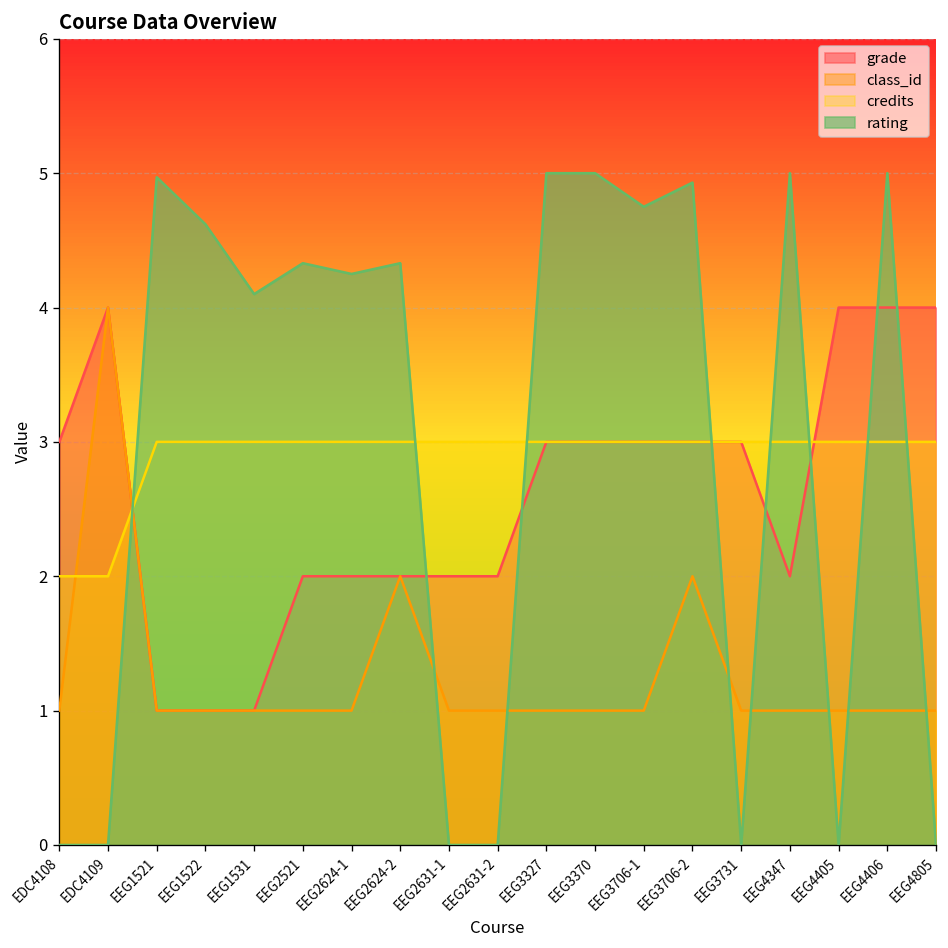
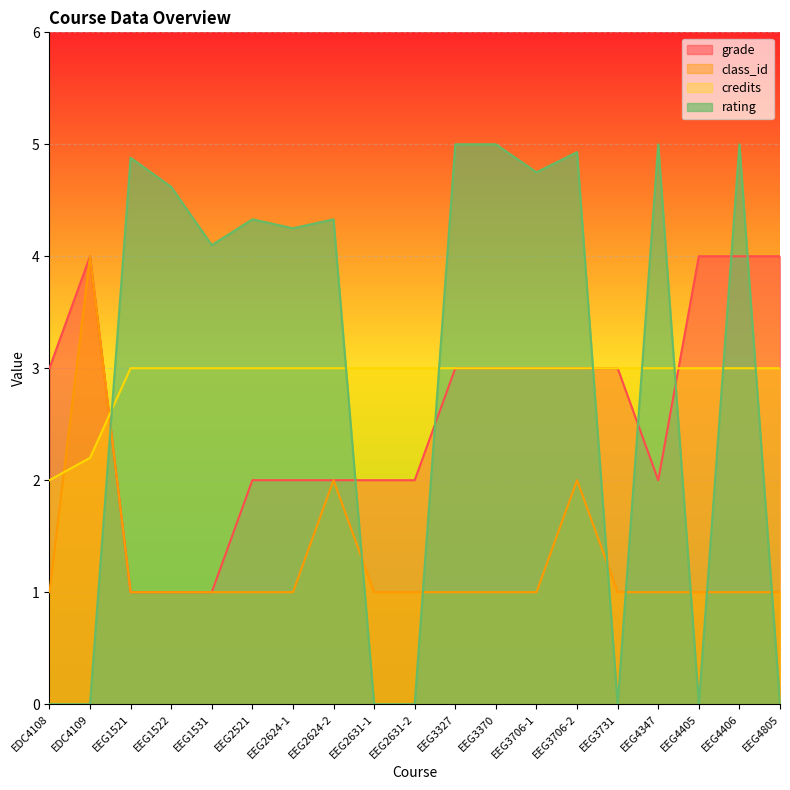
credits, EDC4109: 2.0 -> 2.2
rating, EEG1521: 4.97 -> 4.88
